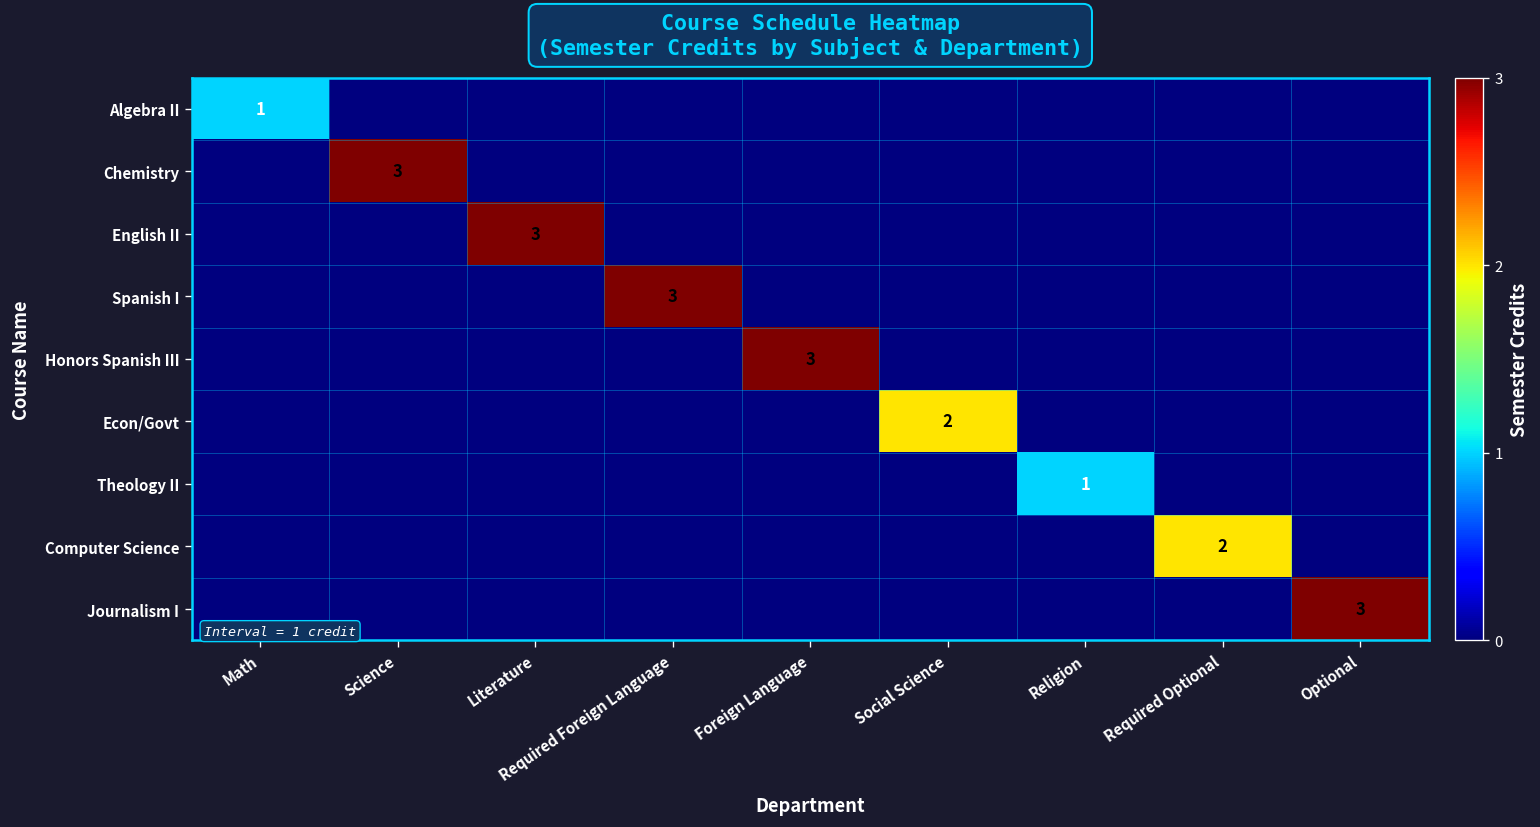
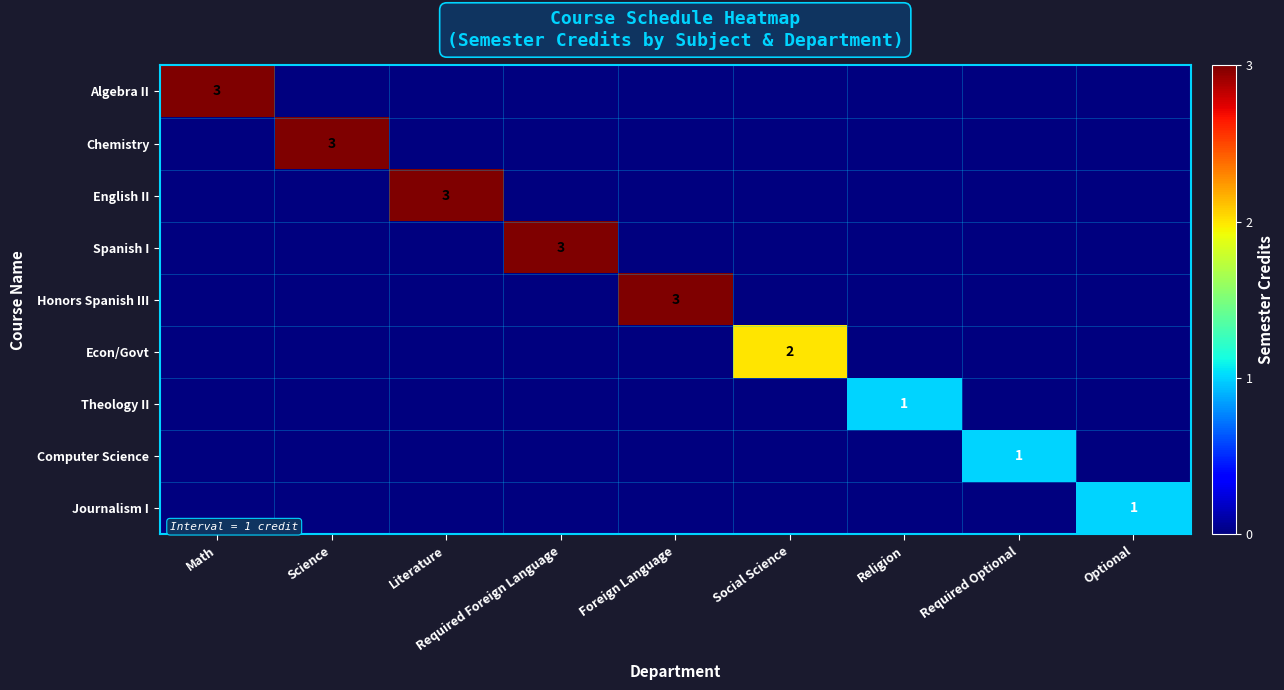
Algebra II, Math: 1 -> 3
Computer Science, Required Optional: 2 -> 1
Journalism I, Optional: 3 -> 1
